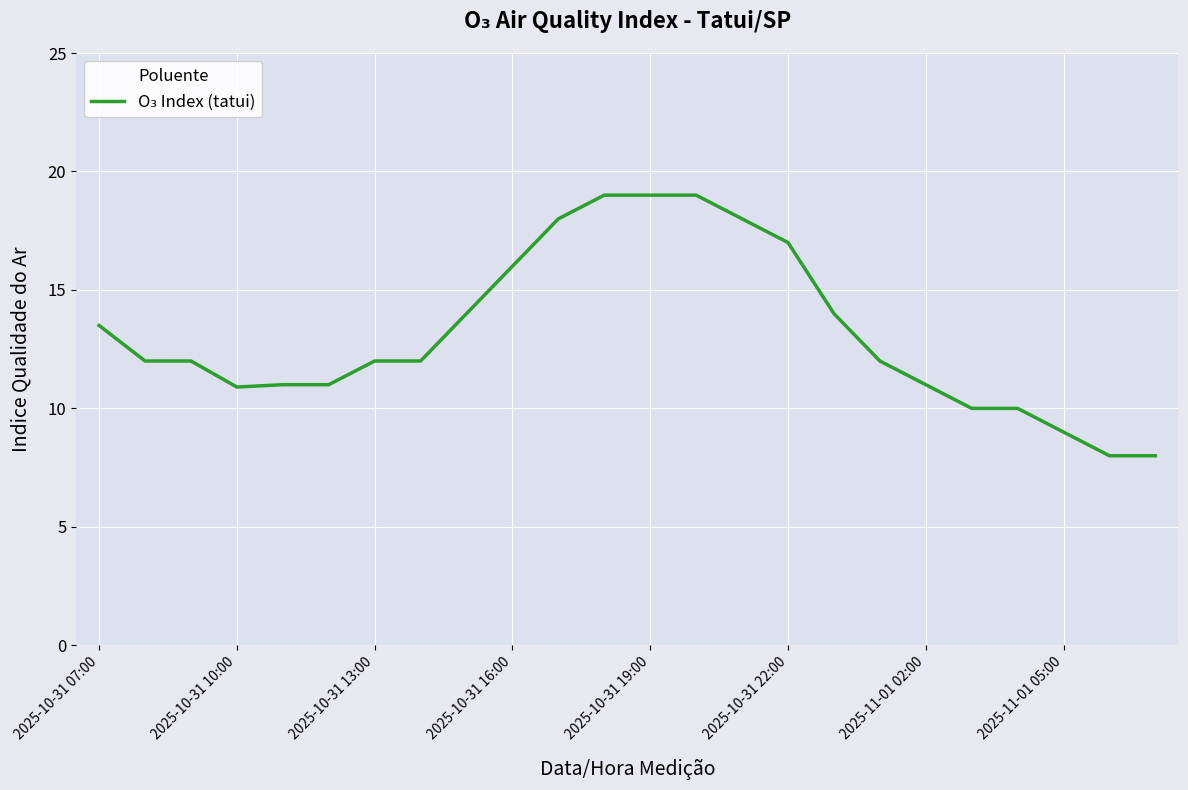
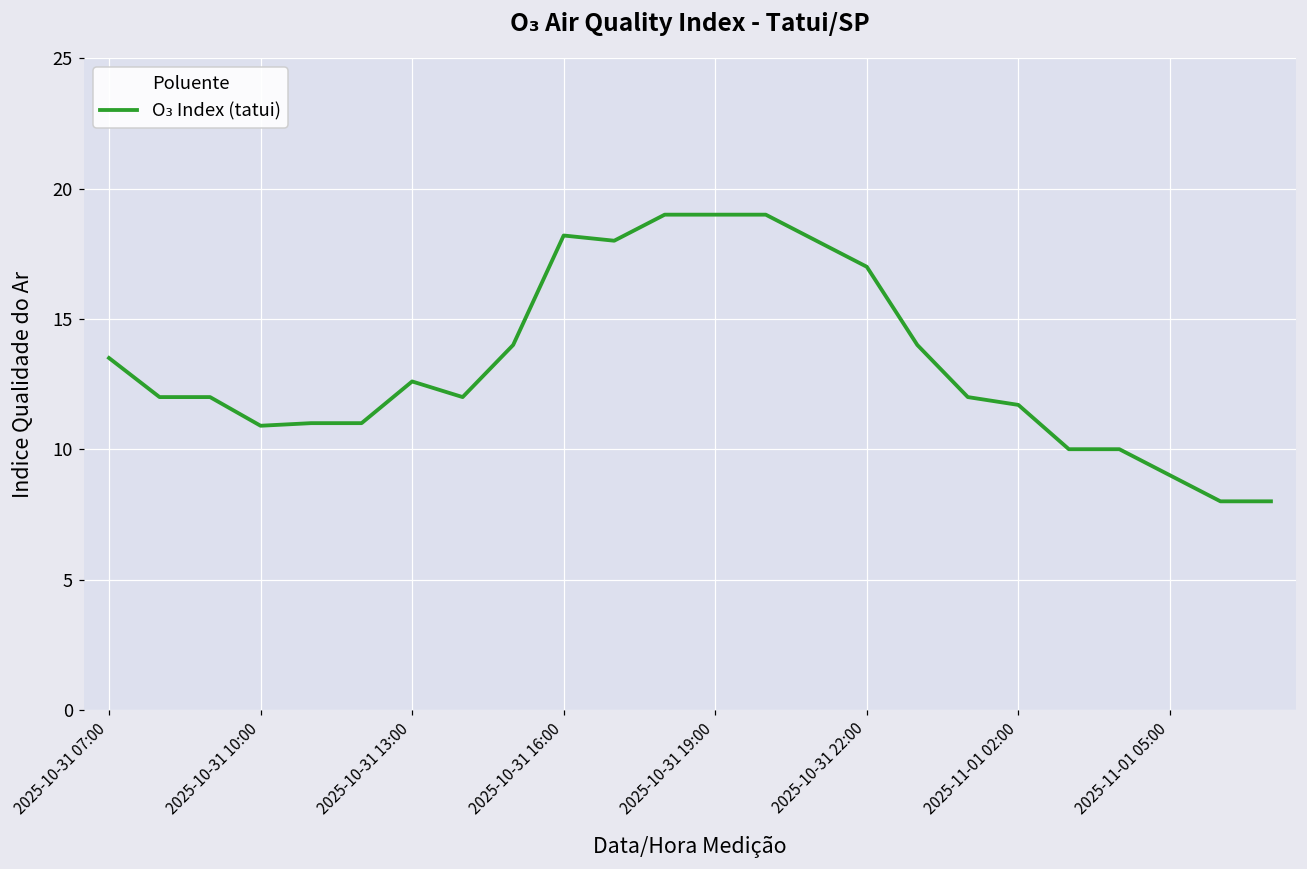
2025-10-31 13:00: 12.0 -> 12.6
2025-10-31 16:00: 16.0 -> 18.2
2025-11-01 02:00: 11.0 -> 11.7
